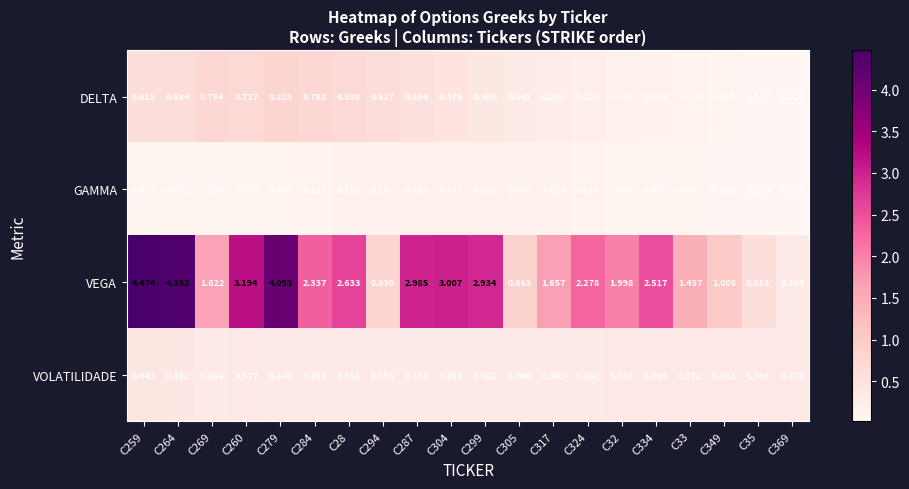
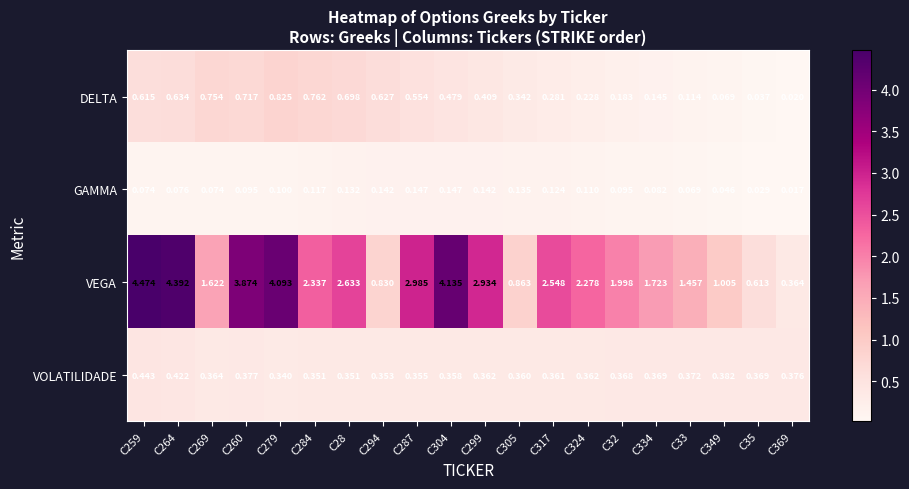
VEGA, C260: 3.194 -> 3.874
VEGA, C304: 3.007 -> 4.135
VEGA, C317: 1.657 -> 2.548
VEGA, C334: 2.517 -> 1.723
